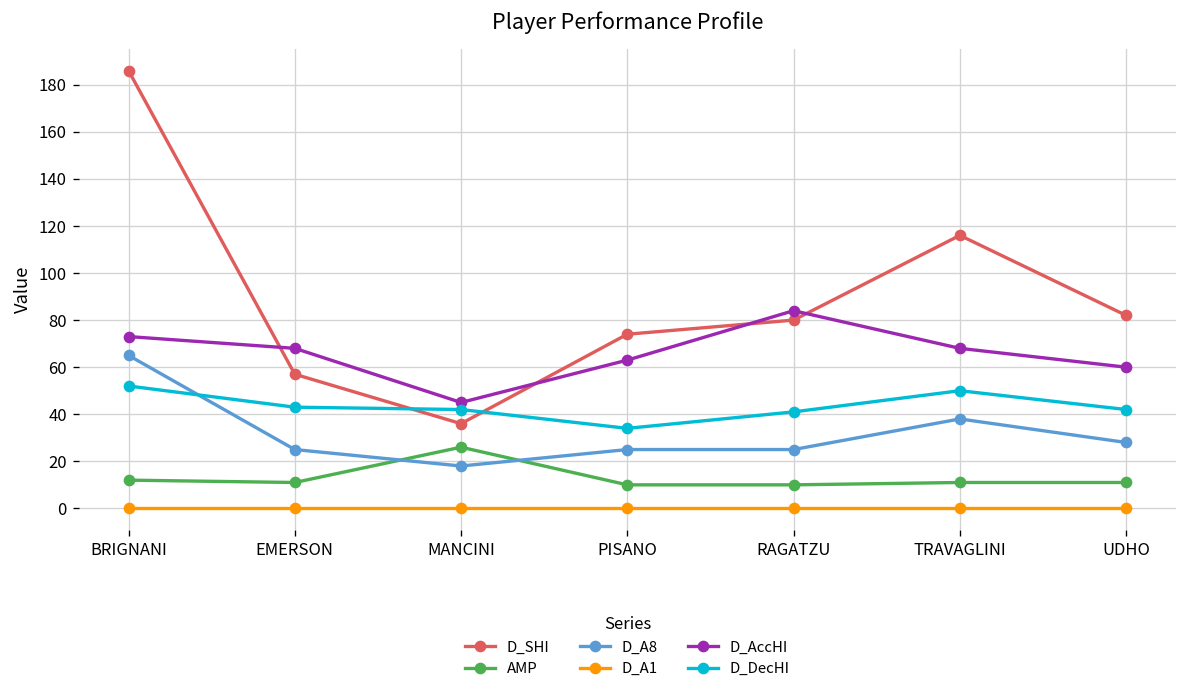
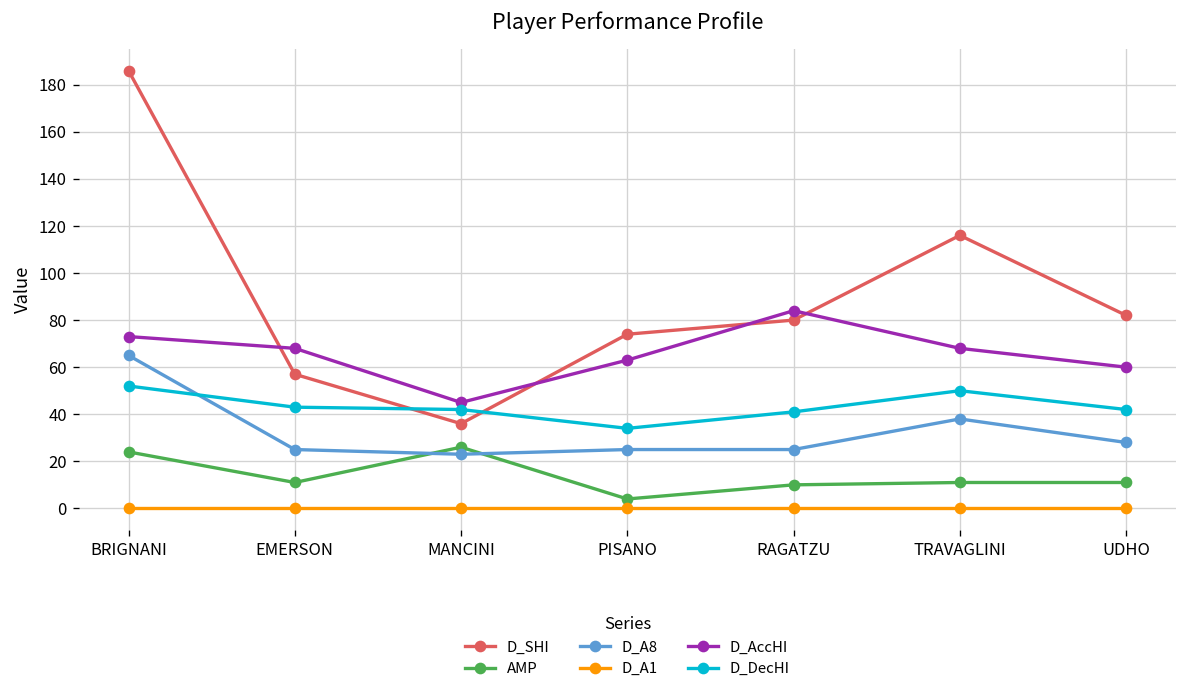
AMP, BRIGNANI: 12 -> 24
D_A8, MANCINI: 18 -> 23
AMP, PISANO: 10 -> 4
